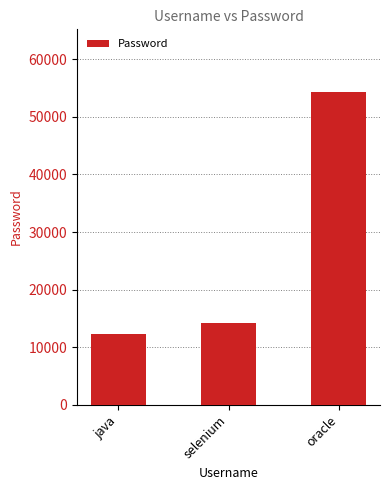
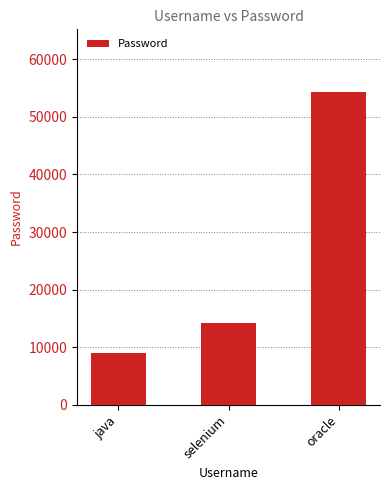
java: 12000 -> 9000
